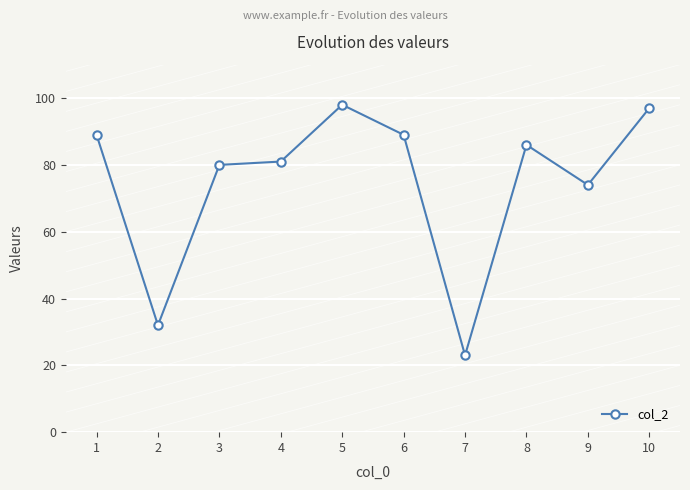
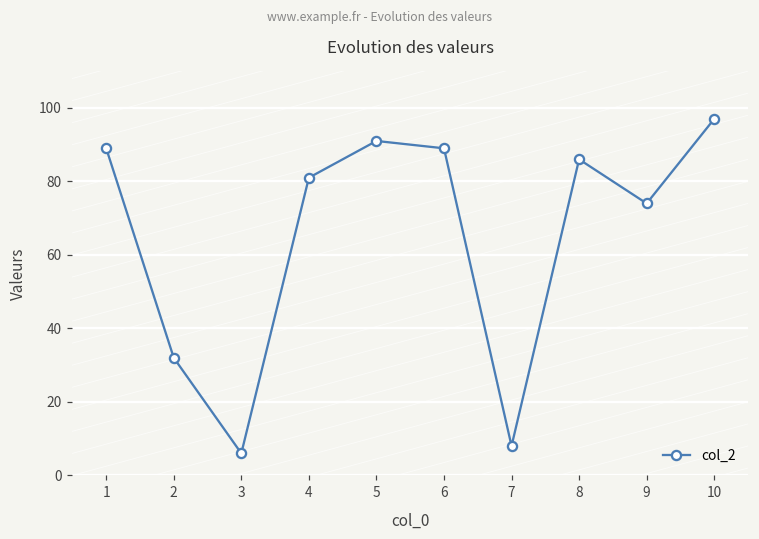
col_2, 3: 80 -> 6
col_2, 5: 98 -> 91
col_2, 7: 23 -> 8
